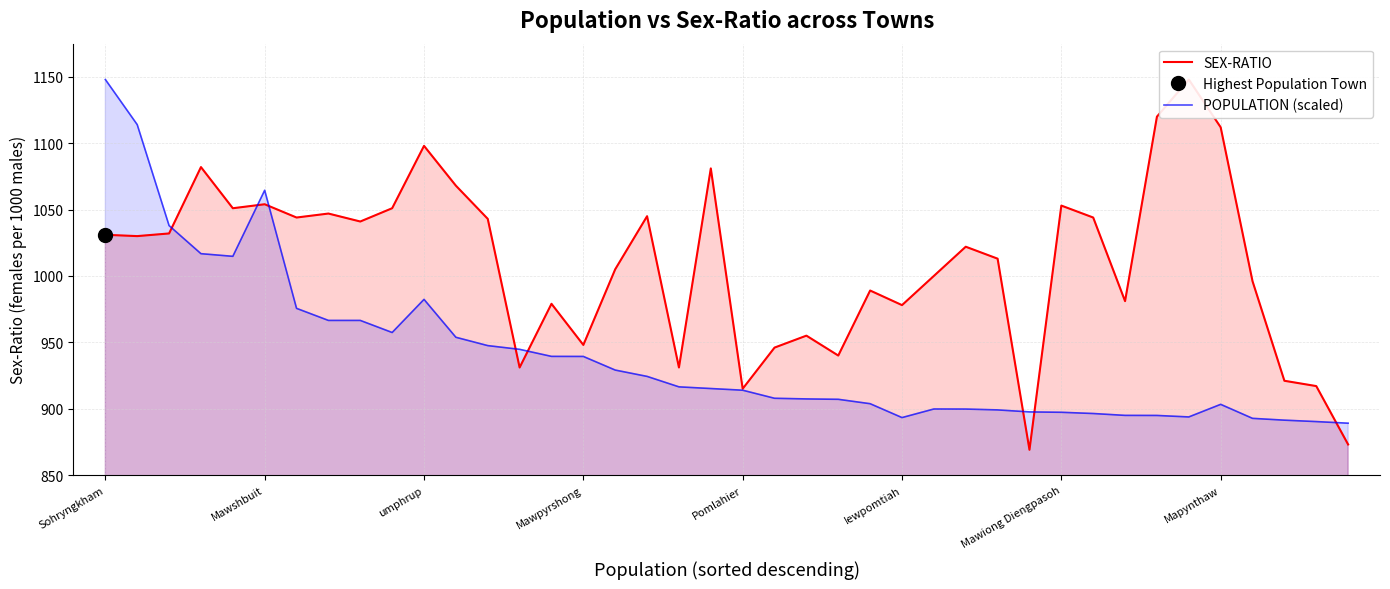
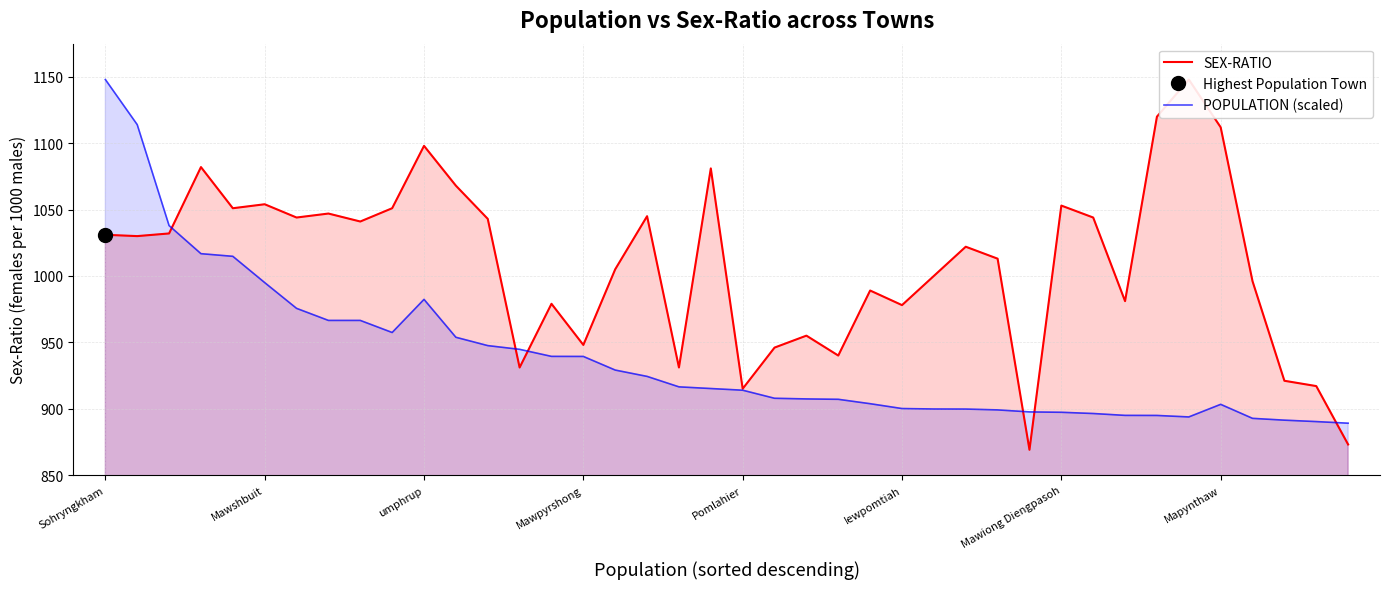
POPULATION (scaled), Mawshbuit: 1065 -> 995
POPULATION (scaled), Iewpomtiah: 893 -> 900
